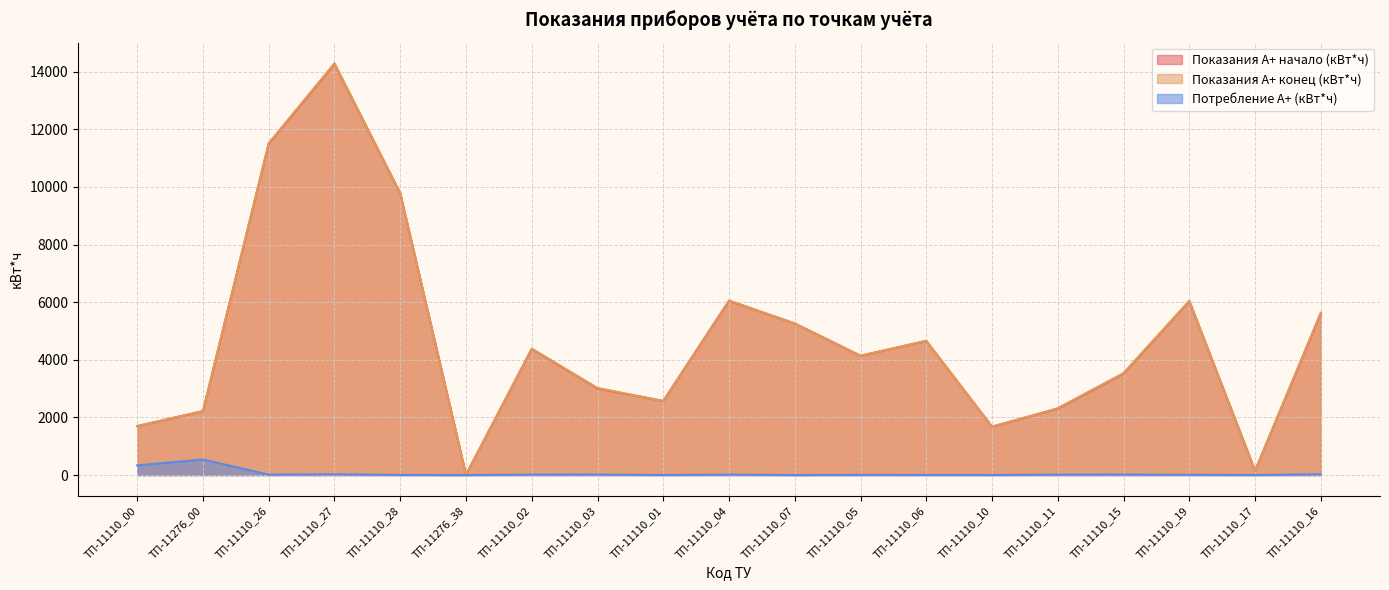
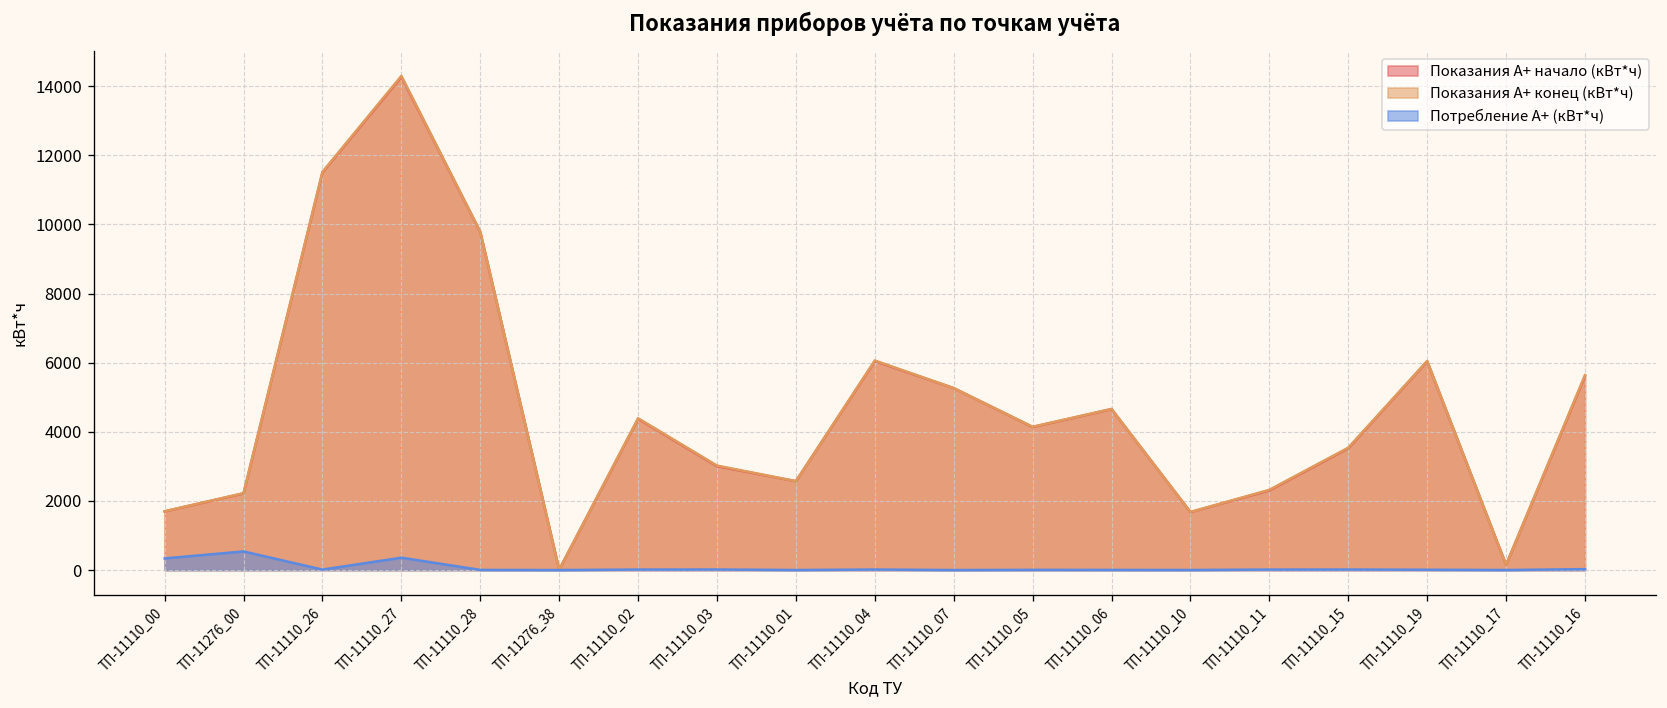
Потребление А+ (кВт*ч), ТП-11110_27: 0 -> 400
